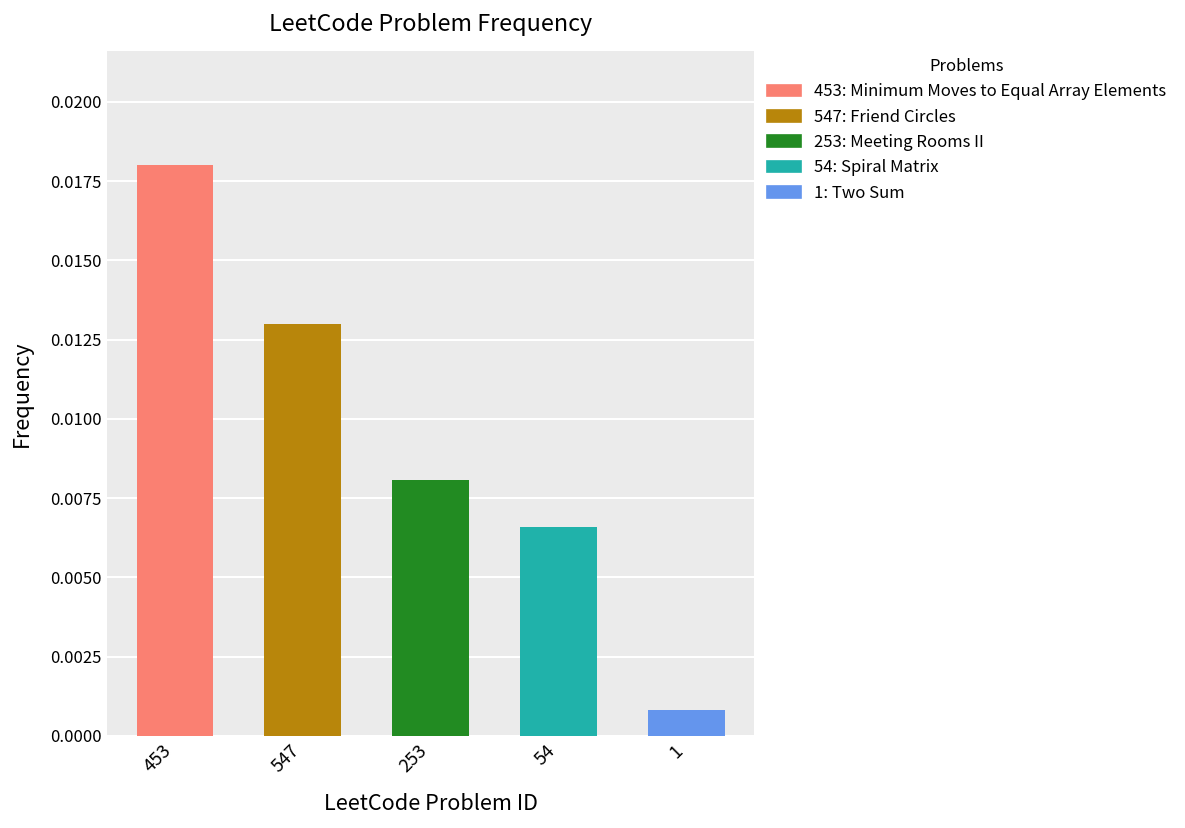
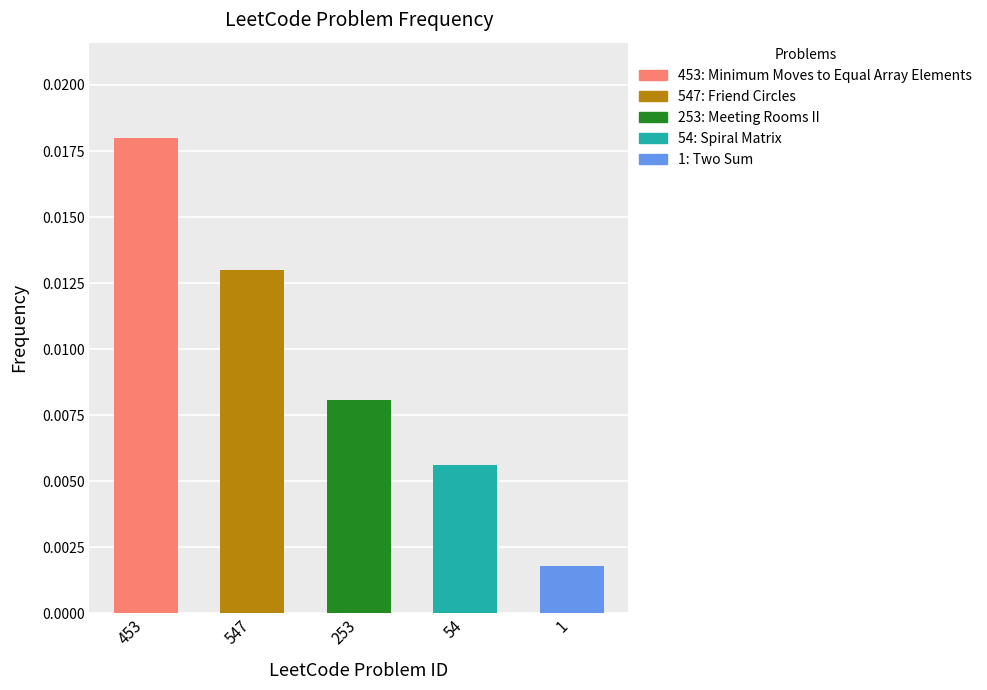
54: 0.0066 -> 0.0056
1: 0.0008 -> 0.0018
